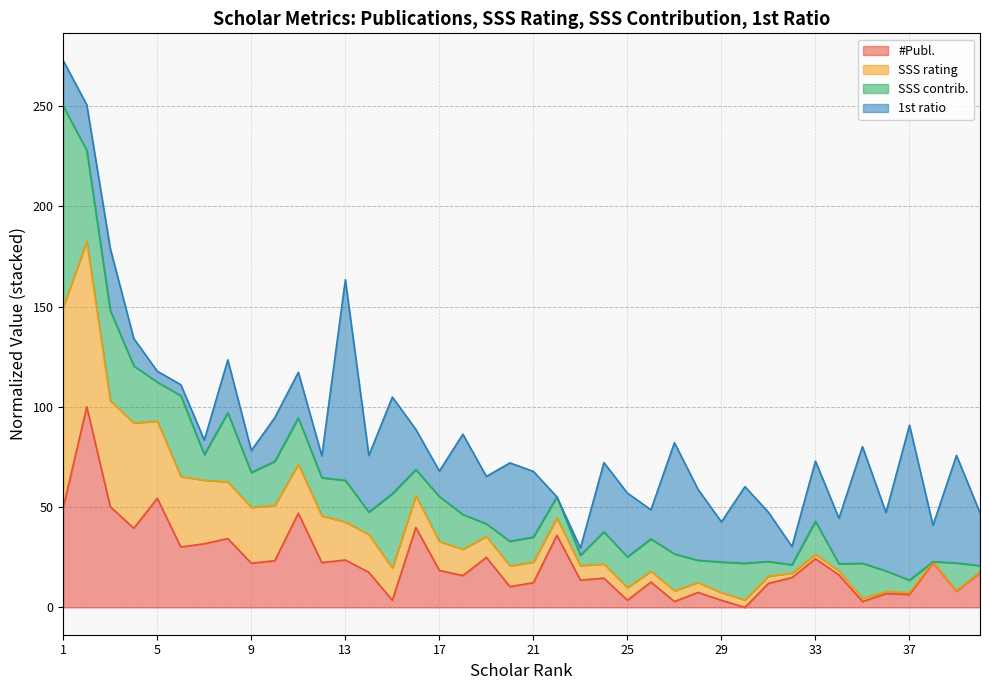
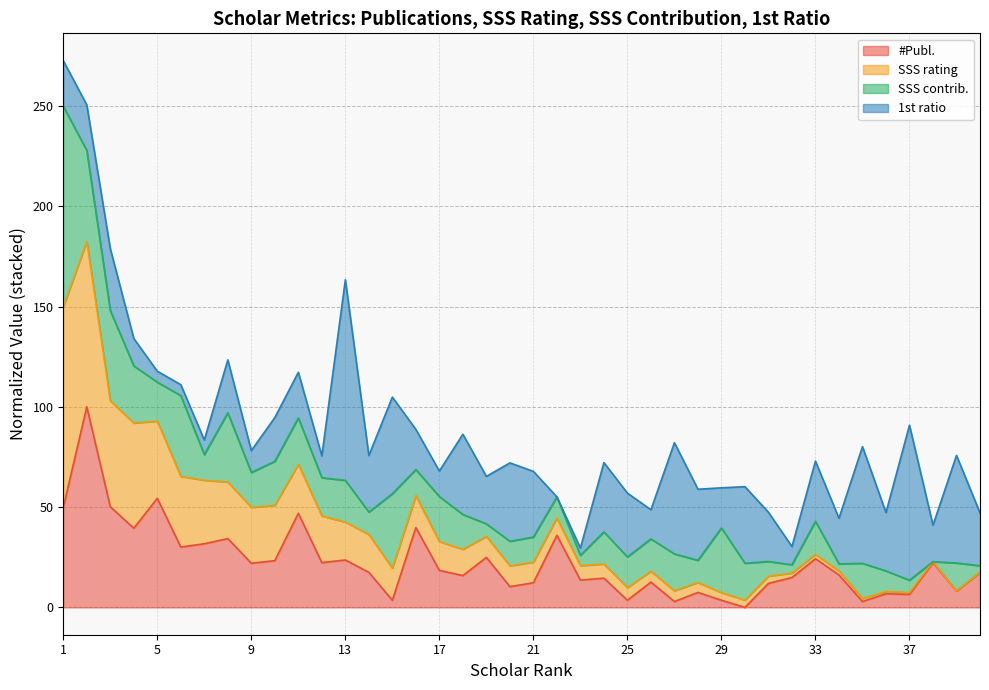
SSS contrib., 29: 15 -> 32
